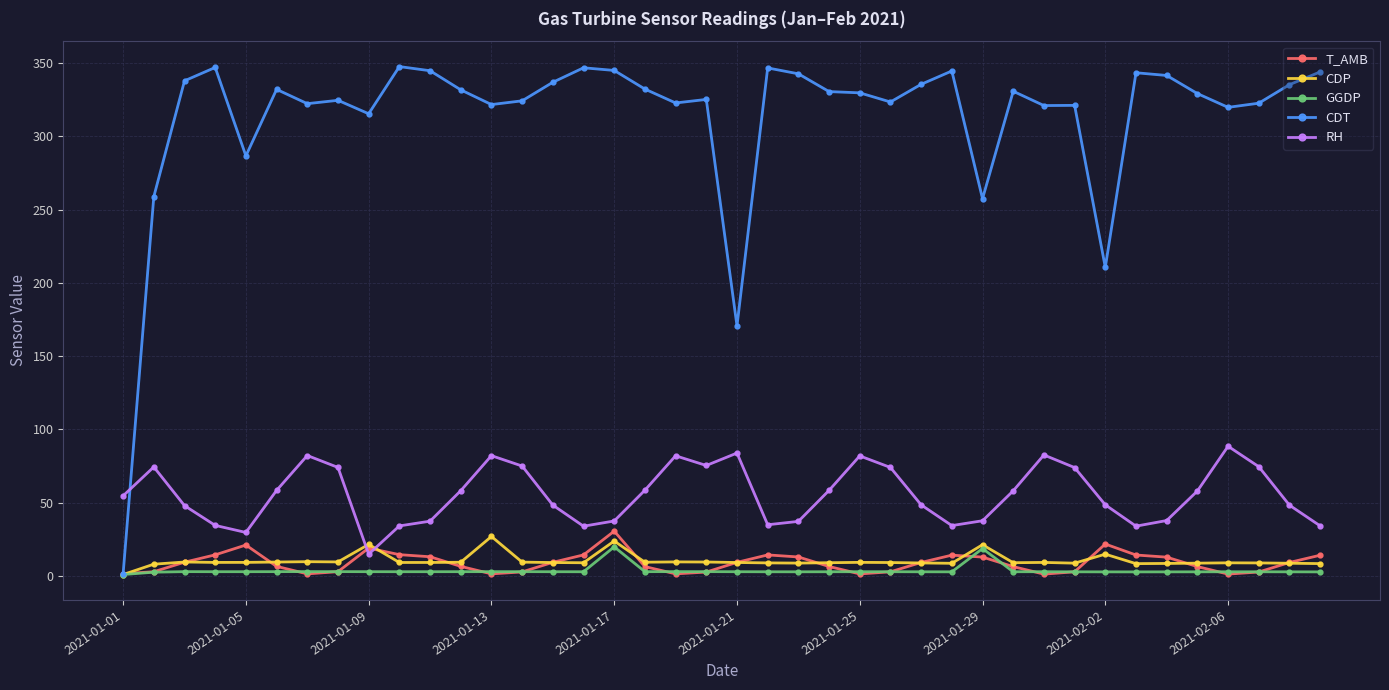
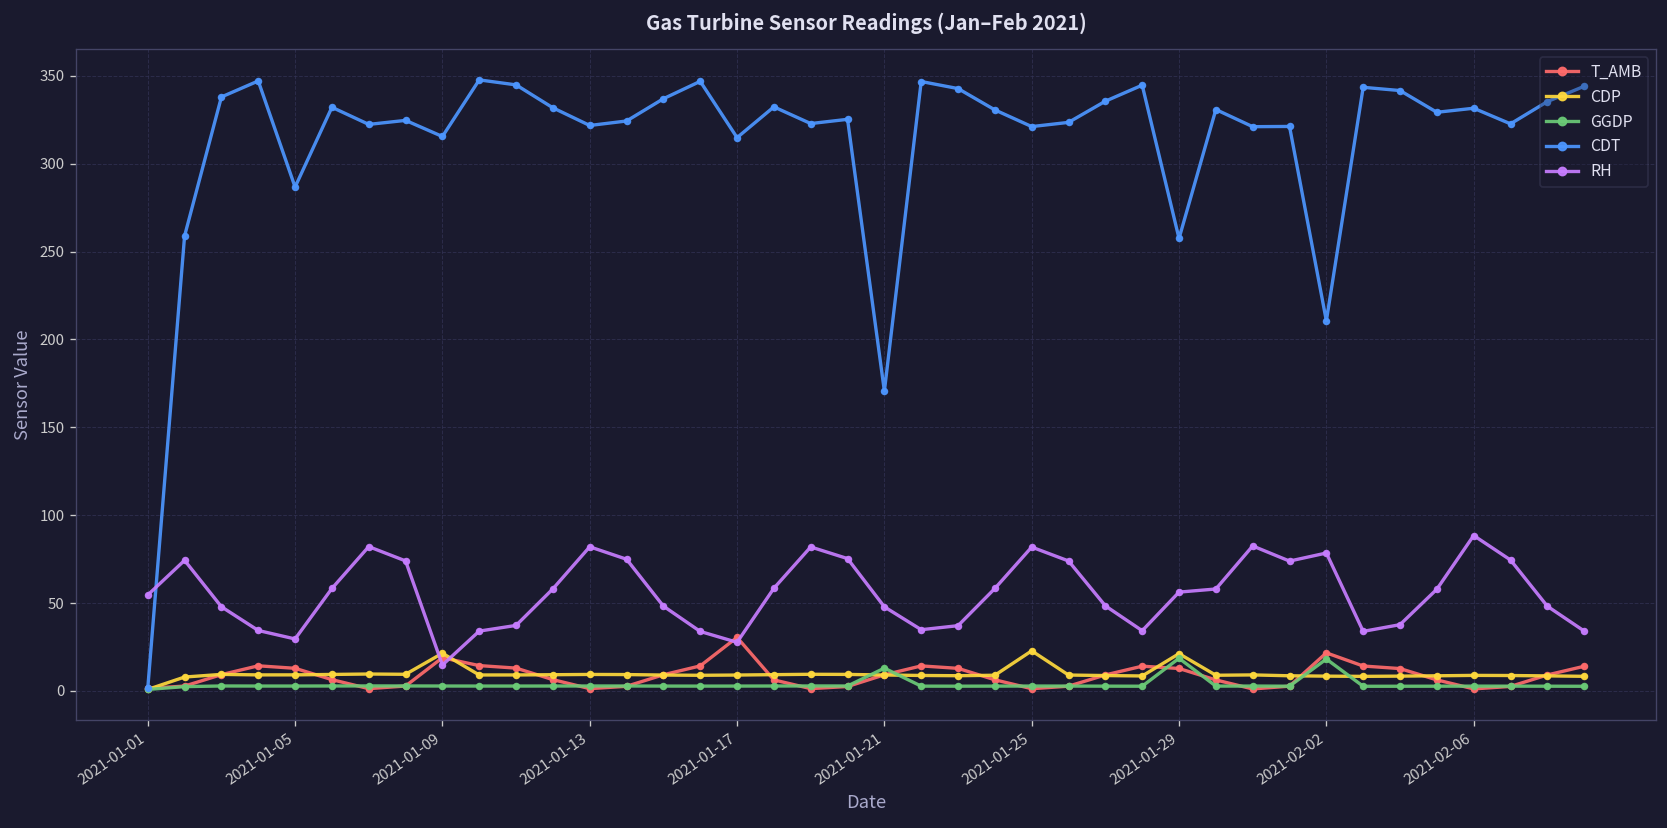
T_AMB, 2021-01-05: 21 -> 13
CDP, 2021-01-13: 27 -> 9
CDP, 2021-01-17: 24 -> 9
GGDP, 2021-01-17: 20 -> 3
CDT, 2021-01-17: 345 -> 315
RH, 2021-01-17: 37 -> 28
GGDP, 2021-01-21: 3 -> 13
RH, 2021-01-21: 84 -> 48
CDP, 2021-01-25: 9 -> 23
CDT, 2021-01-25: 330 -> 321
RH, 2021-01-29: 38 -> 56
CDP, 2021-02-02: 15 -> 8
GGDP, 2021-02-02: 3 -> 18
RH, 2021-02-02: 48 -> 78
CDT, 2021-02-06: 320 -> 332
